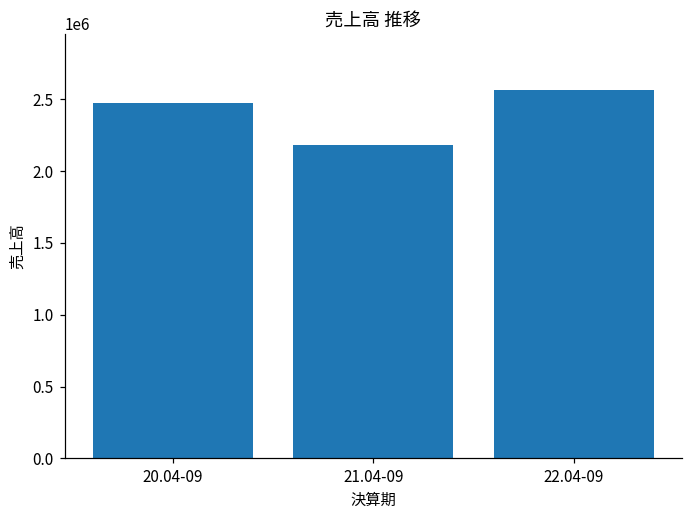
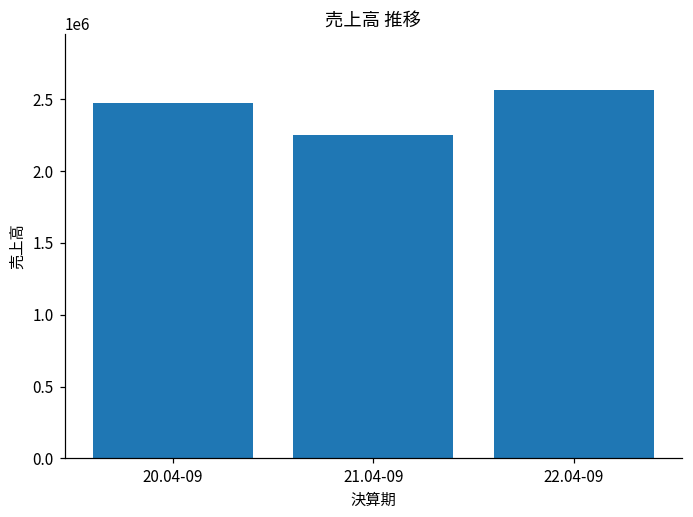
21.04-09: 2180000 -> 2250000
